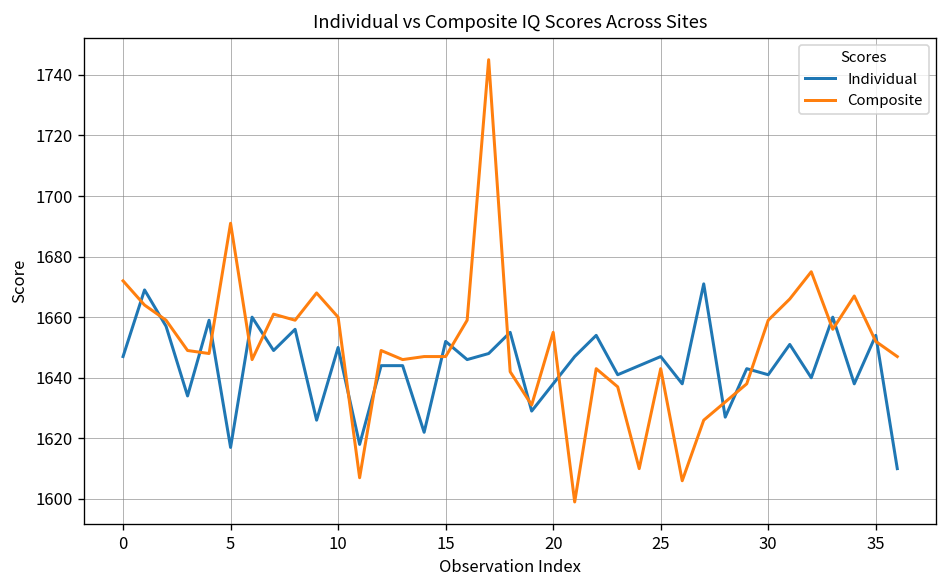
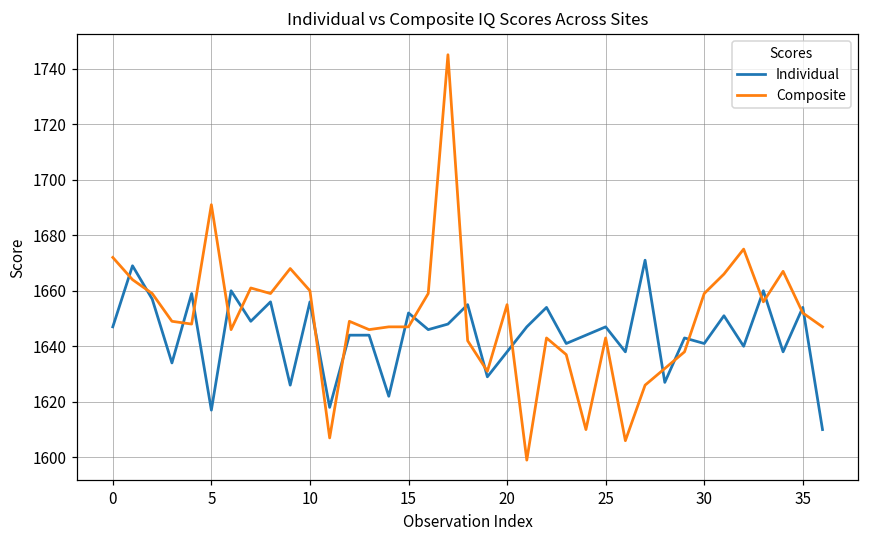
Individual, 10: 1650 -> 1656
